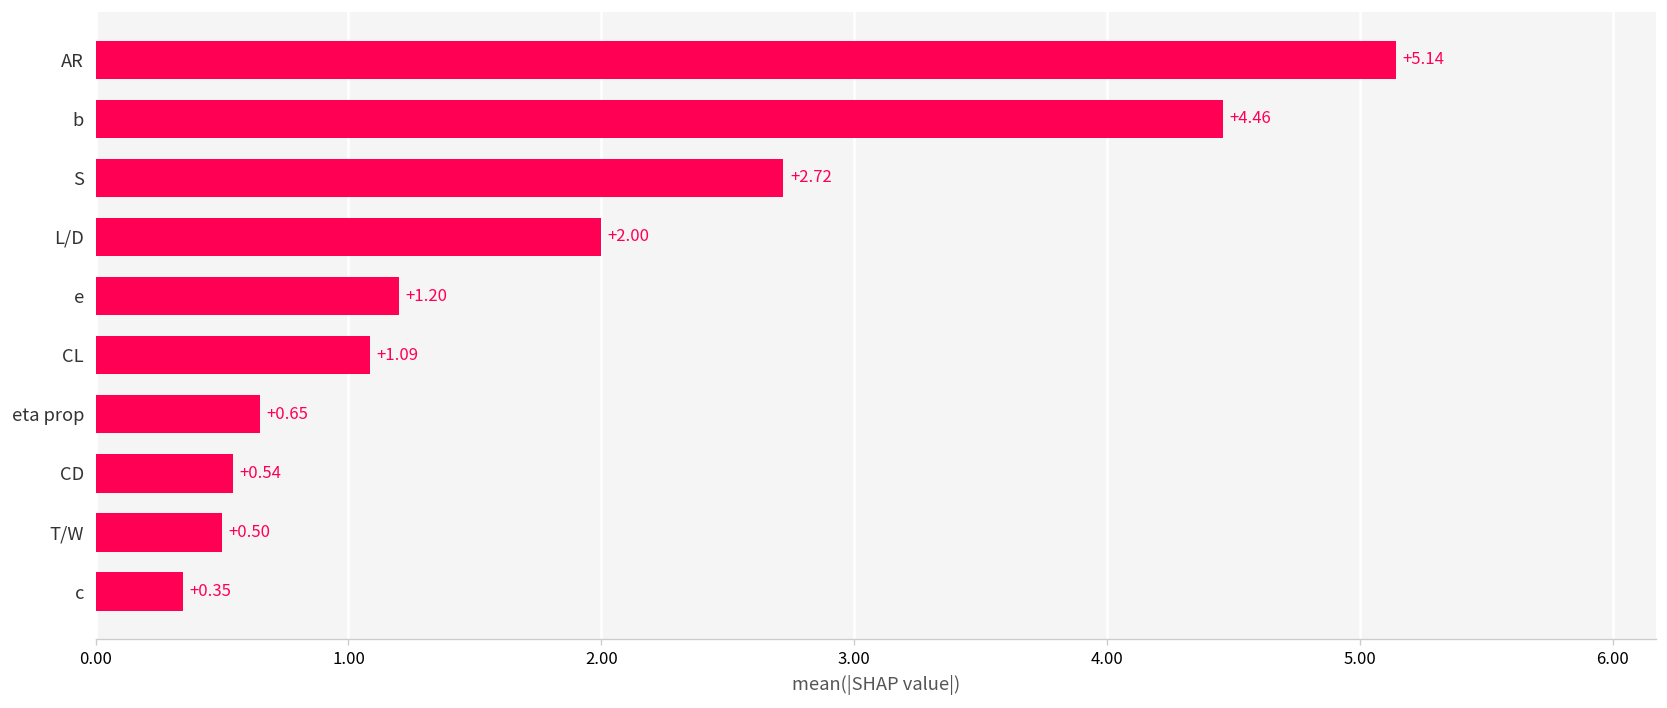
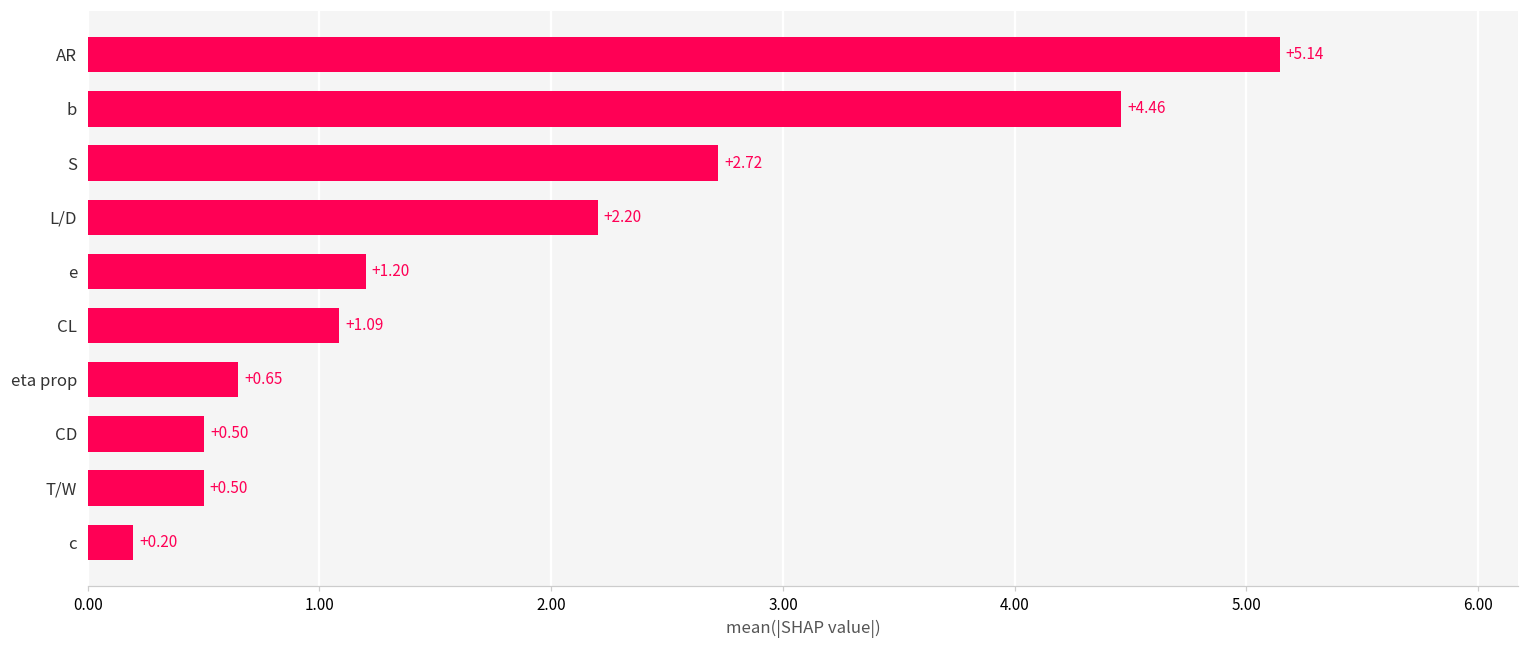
L/D: +2.00 -> +2.20
CD: +0.54 -> +0.50
c: +0.35 -> +0.20
